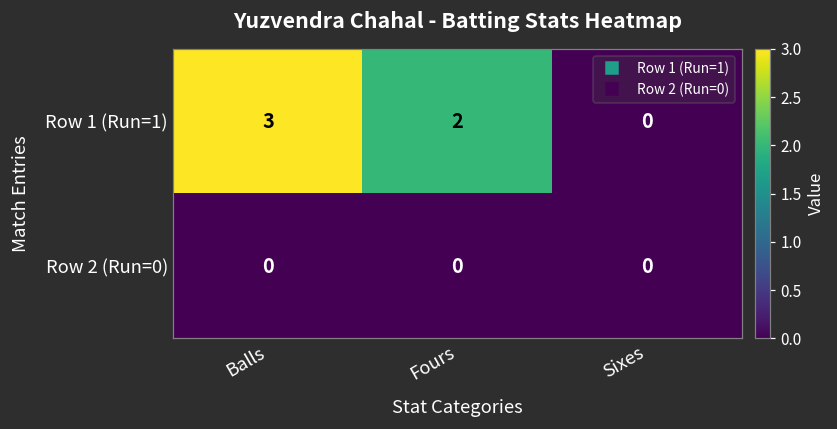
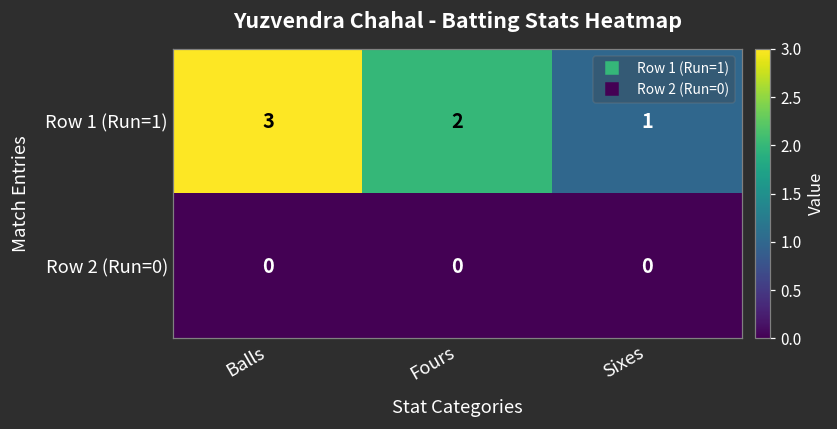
Row 1 (Run=1), Sixes: 0 -> 1
